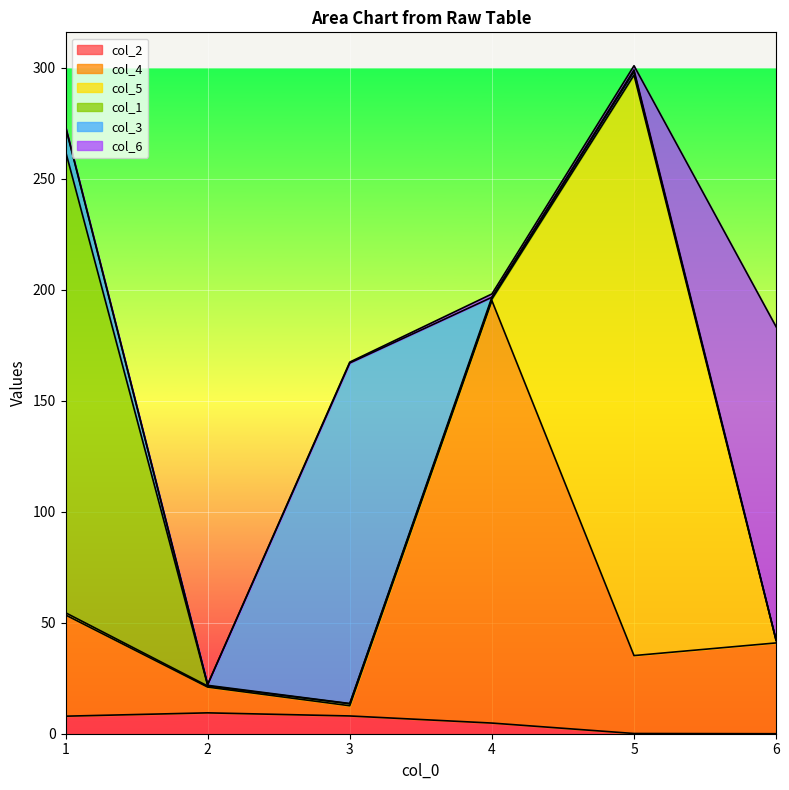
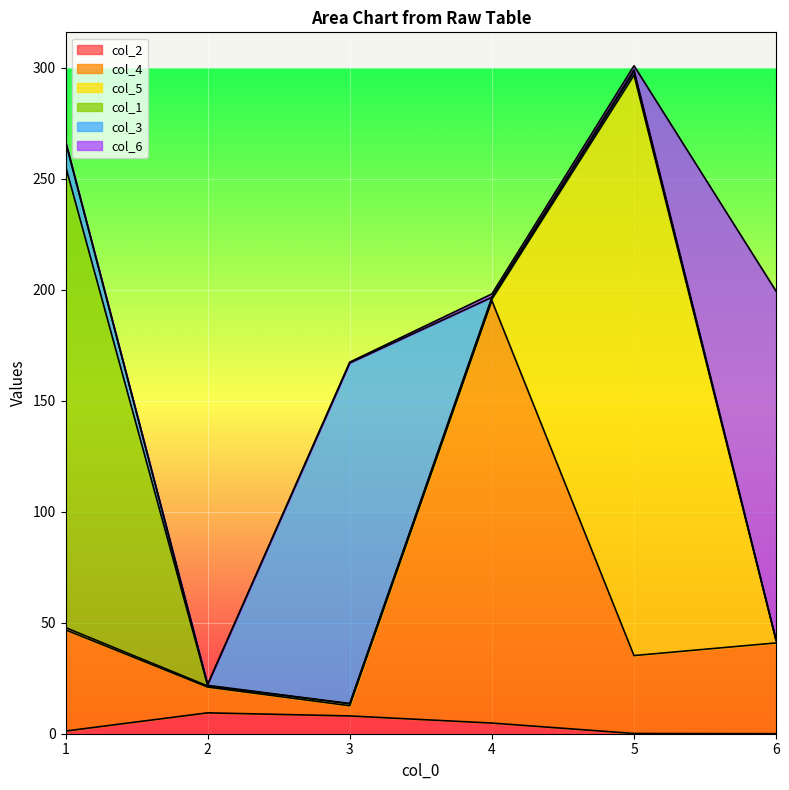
col_2, 1: 8 -> 1
col_6, 6: 141 -> 157
